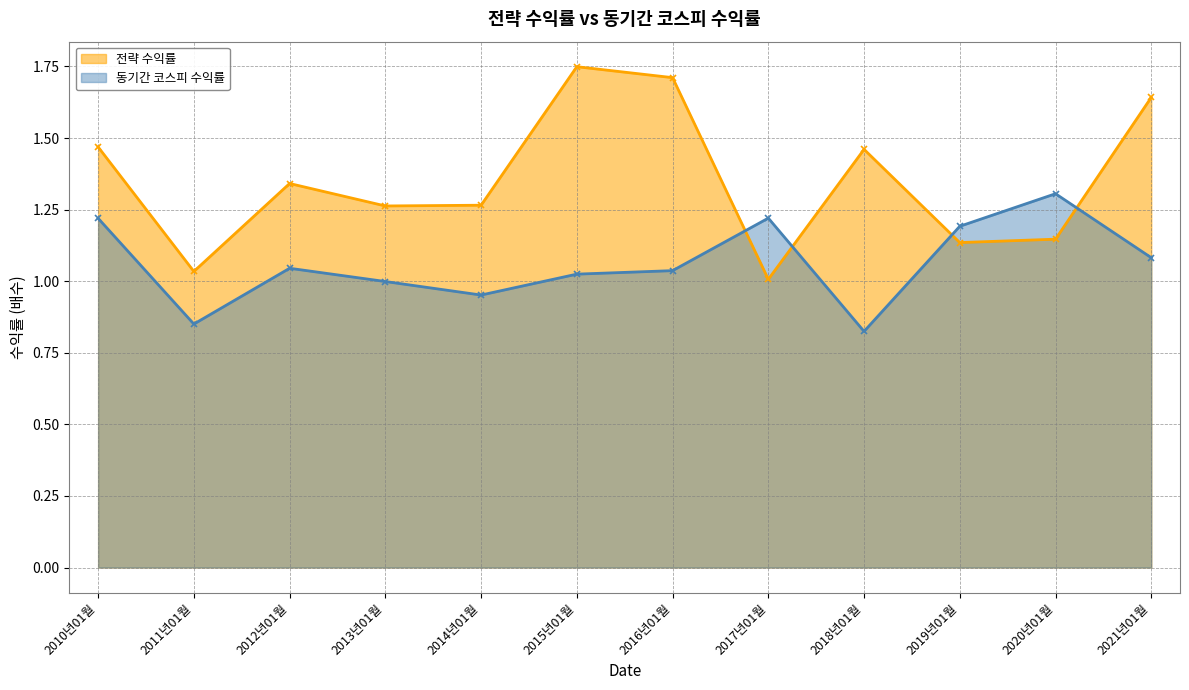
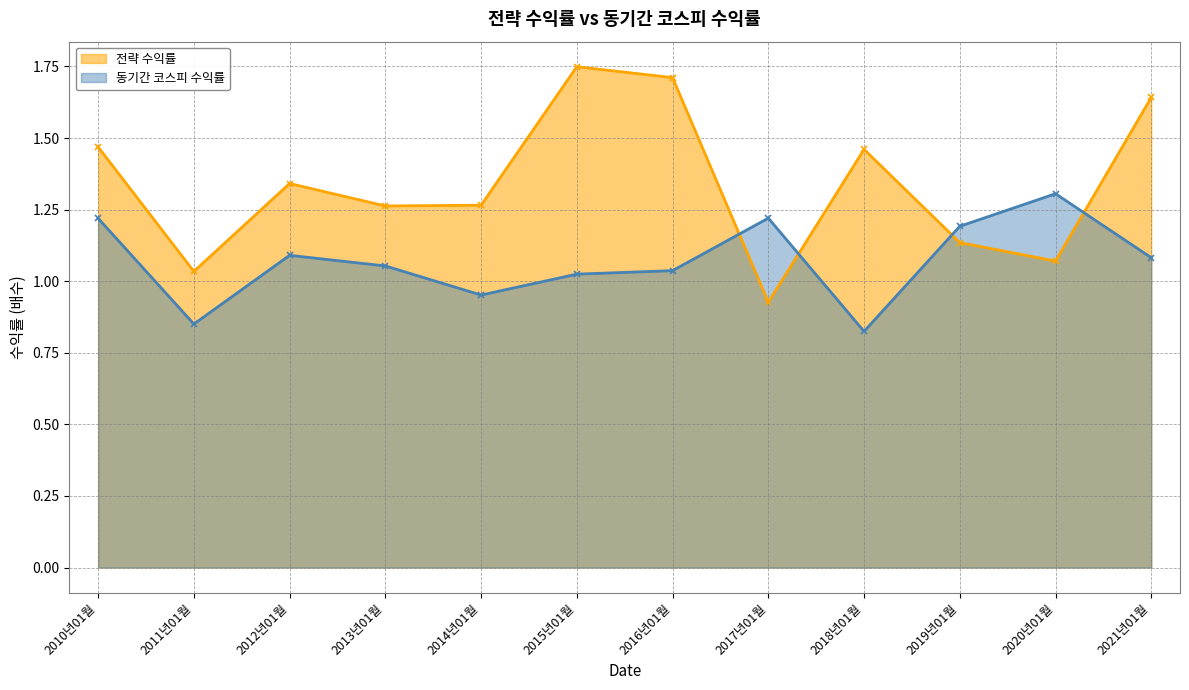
동기간 코스피 수익률, 2012년01월: 1.05 -> 1.09
동기간 코스피 수익률, 2013년01월: 1.00 -> 1.05
전략 수익률, 2017년01월: 1.01 -> 0.93
전략 수익률, 2020년01월: 1.15 -> 1.07
